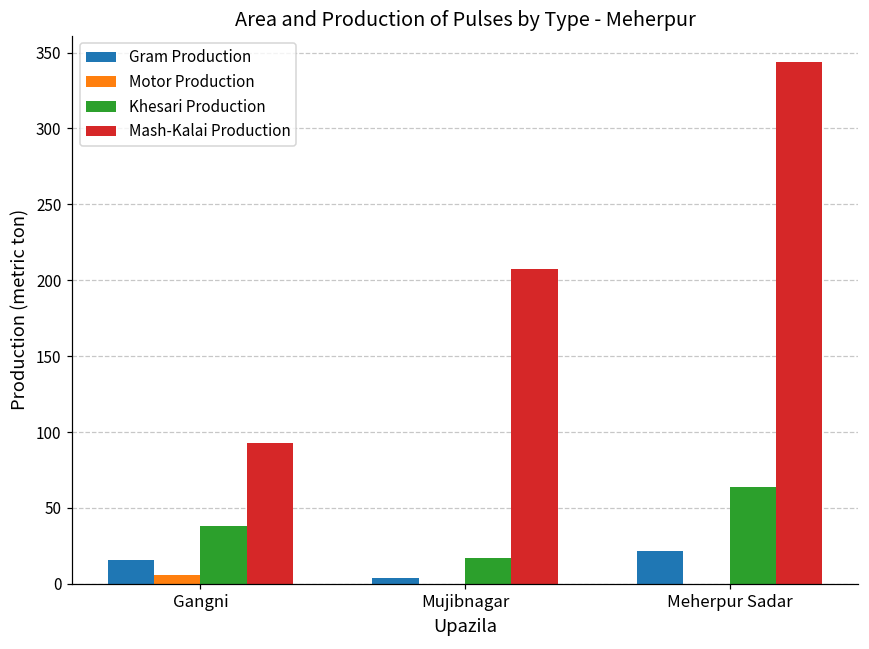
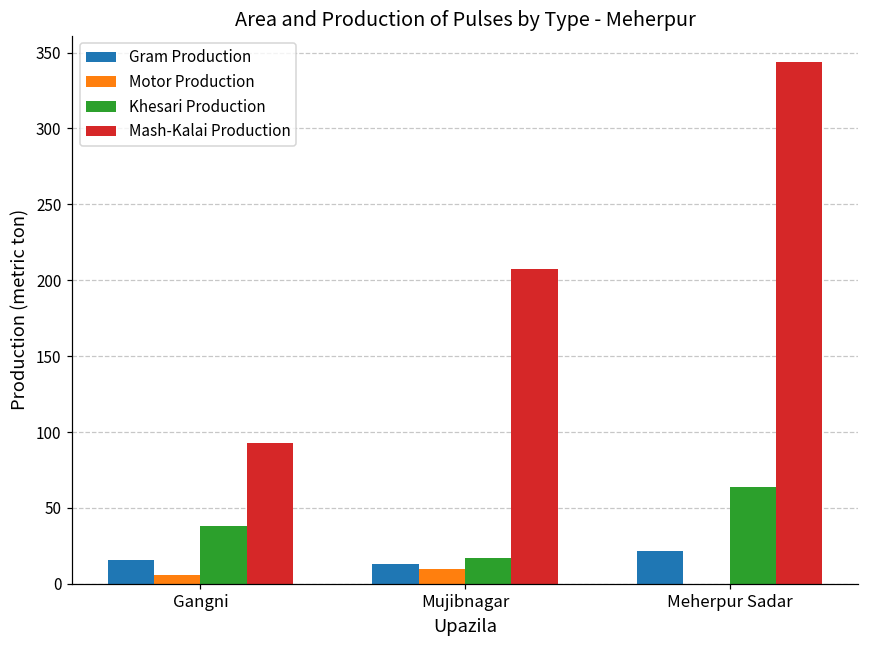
Gram Production, Mujibnagar: 4 -> 13
Motor Production, Mujibnagar: 0 -> 10
